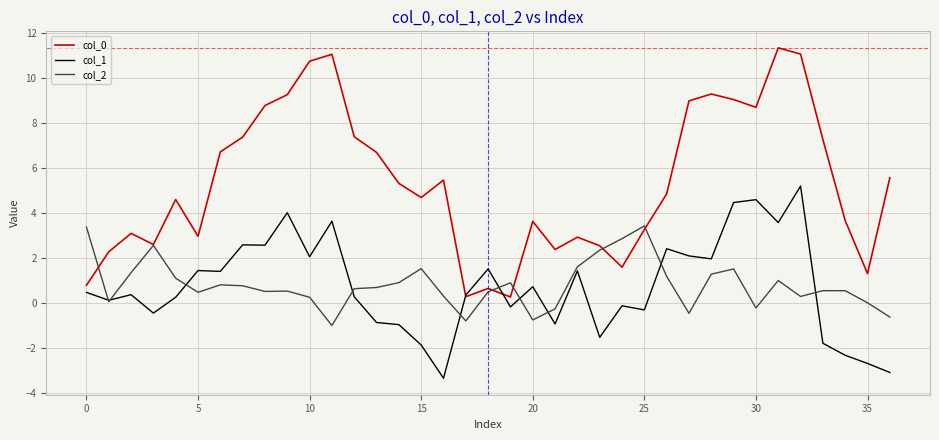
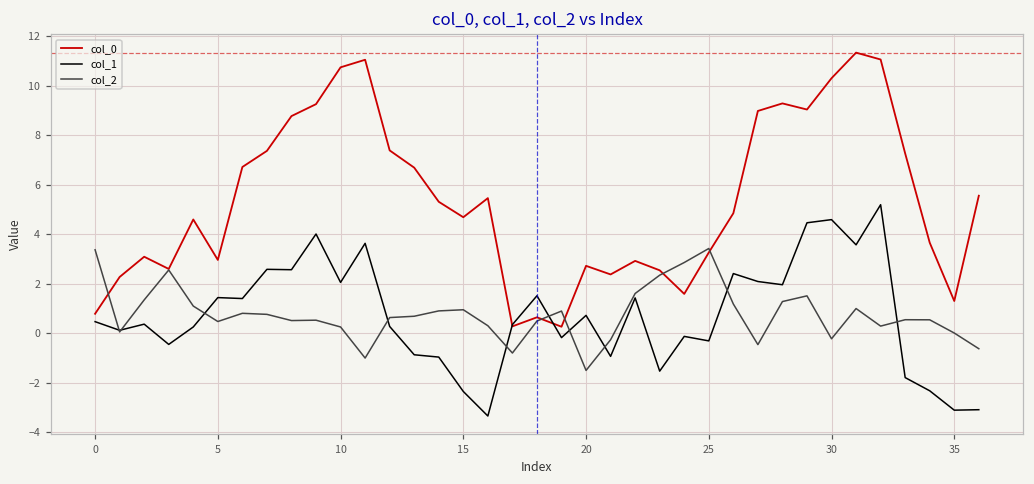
col_1, 15: -1.9 -> -2.3
col_2, 15: 1.5 -> 1.0
col_0, 20: 3.6 -> 2.7
col_2, 20: -0.7 -> -1.5
col_0, 30: 8.7 -> 10.3
col_1, 35: -2.7 -> -3.1
